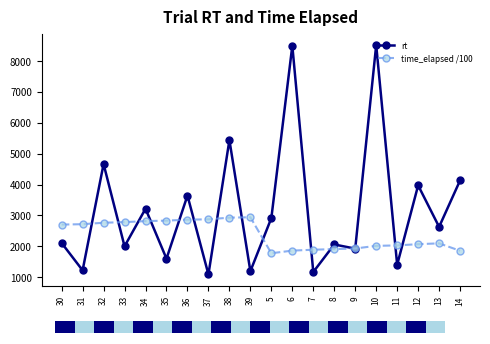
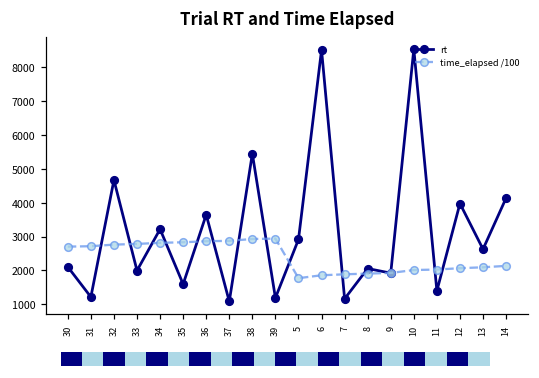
Trial RT and Time Elapsed, time_elapsed /100, 14: 1900 -> 2100
